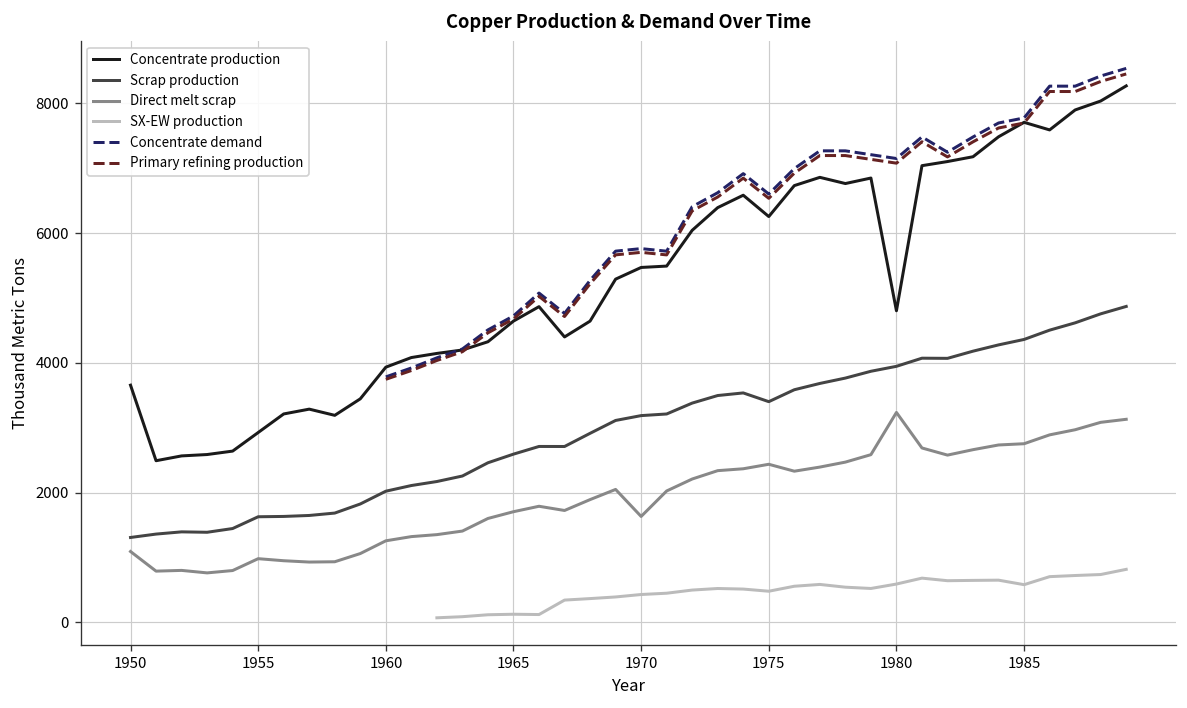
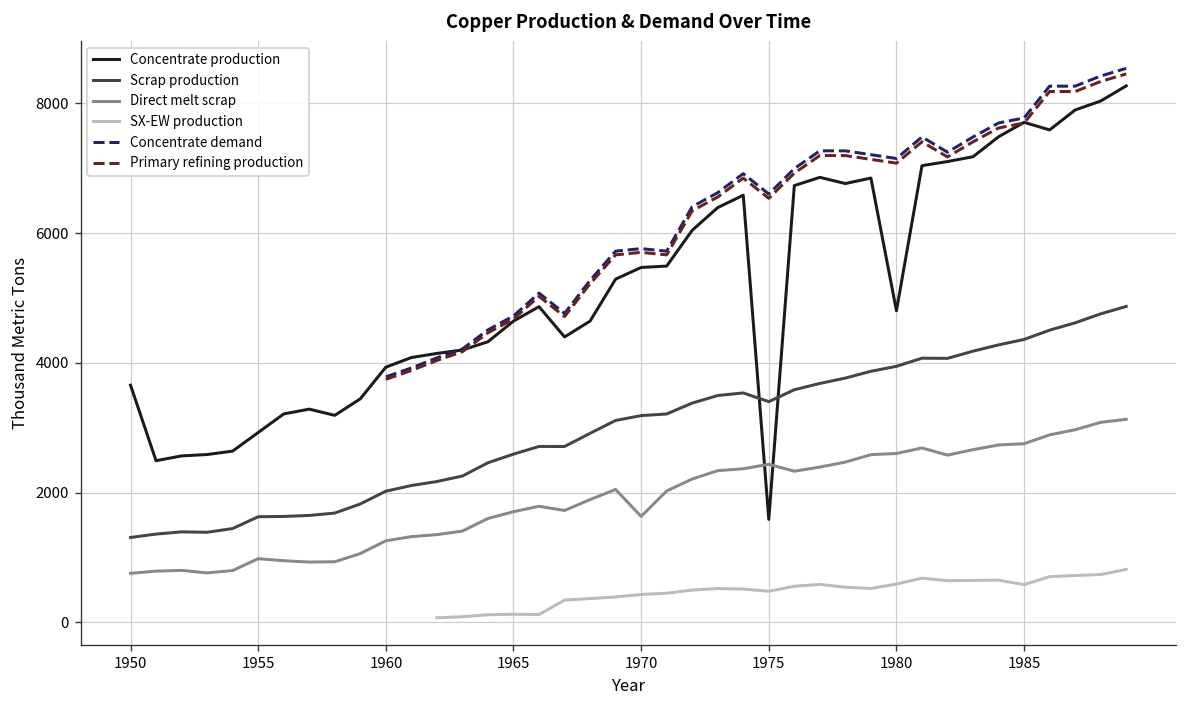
Direct melt scrap, 1950: 1100 -> 800
Concentrate production, 1975: 6300 -> 1600
Direct melt scrap, 1980: 3200 -> 2600
